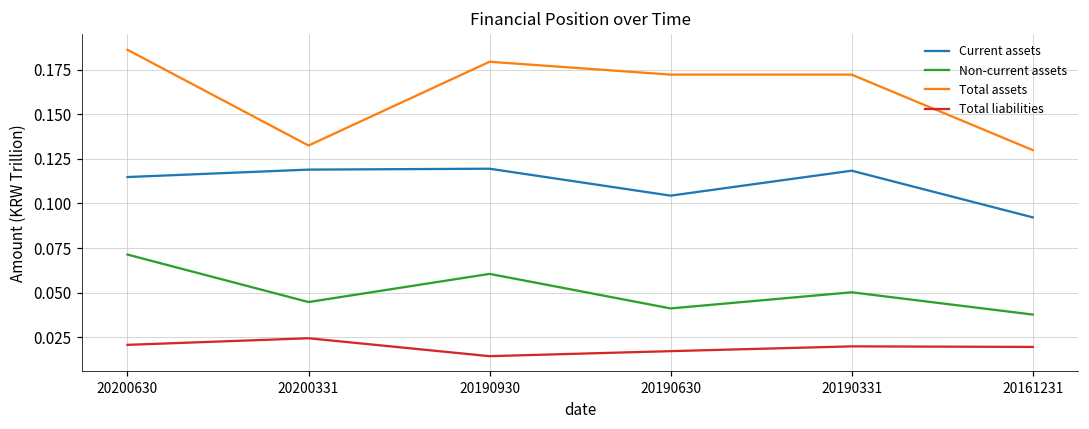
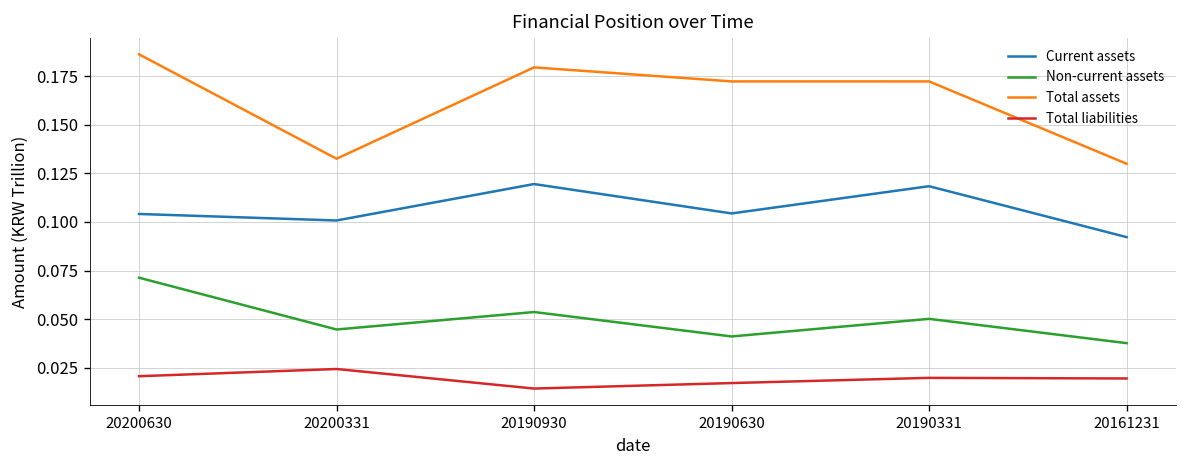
Current assets, 20200630: 0.115 -> 0.104
Current assets, 20200331: 0.119 -> 0.101
Non-current assets, 20190930: 0.061 -> 0.054
